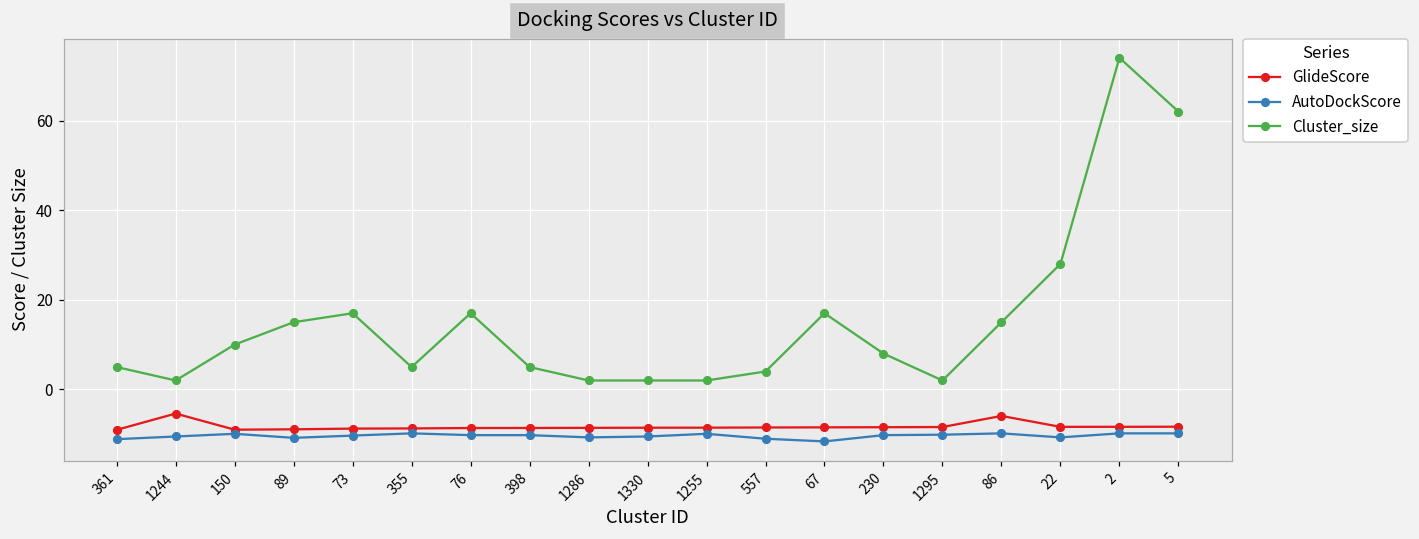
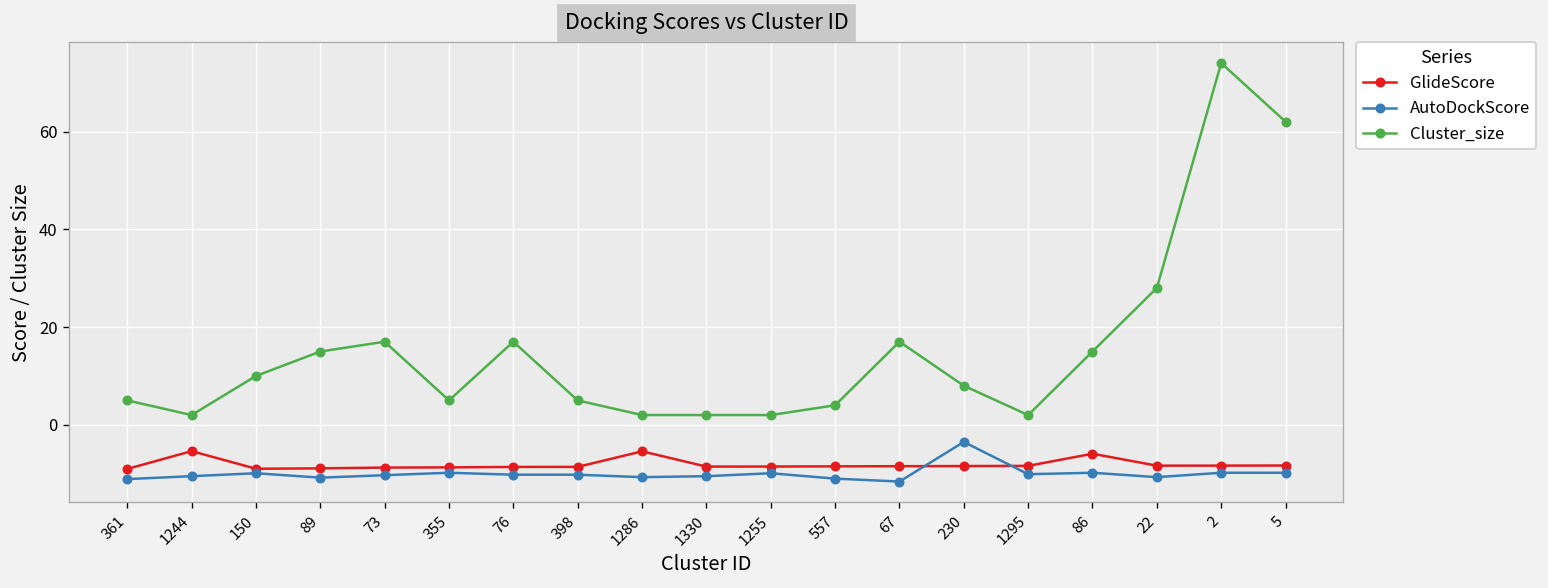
GlideScore, 1286: -9 -> -5
AutoDockScore, 230: -10 -> -4
